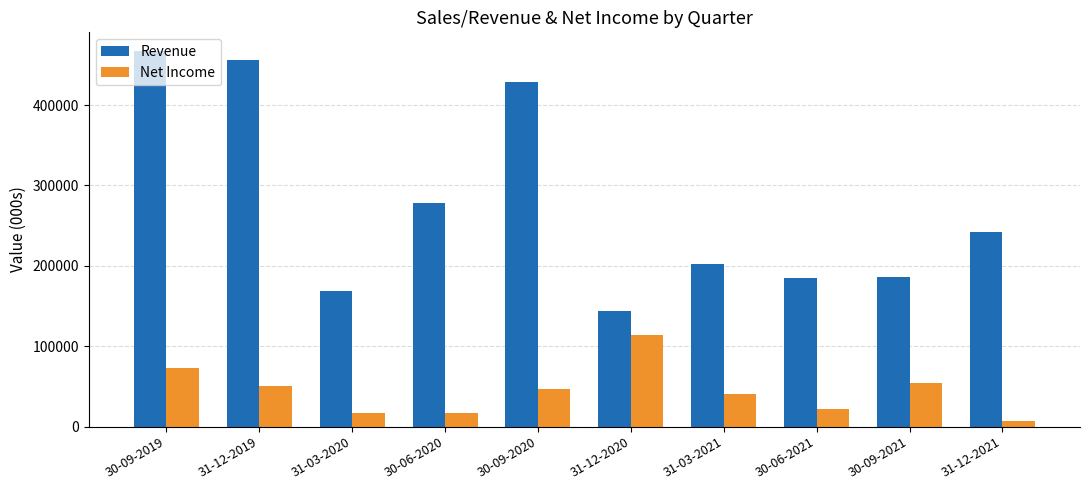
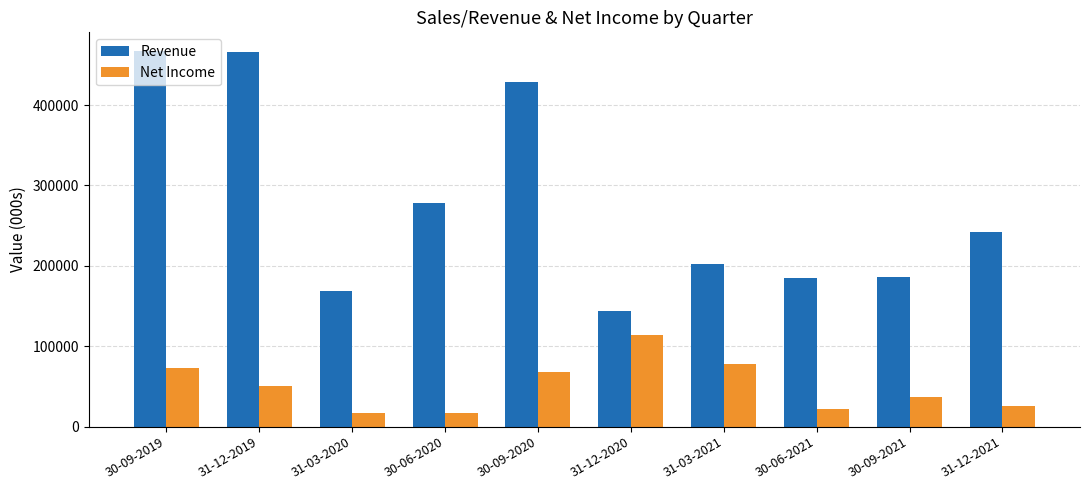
Revenue, 31-12-2019: 460000 -> 470000
Net Income, 30-09-2020: 50000 -> 70000
Net Income, 31-03-2021: 40000 -> 80000
Net Income, 30-09-2021: 50000 -> 40000
Net Income, 31-12-2021: 10000 -> 30000
